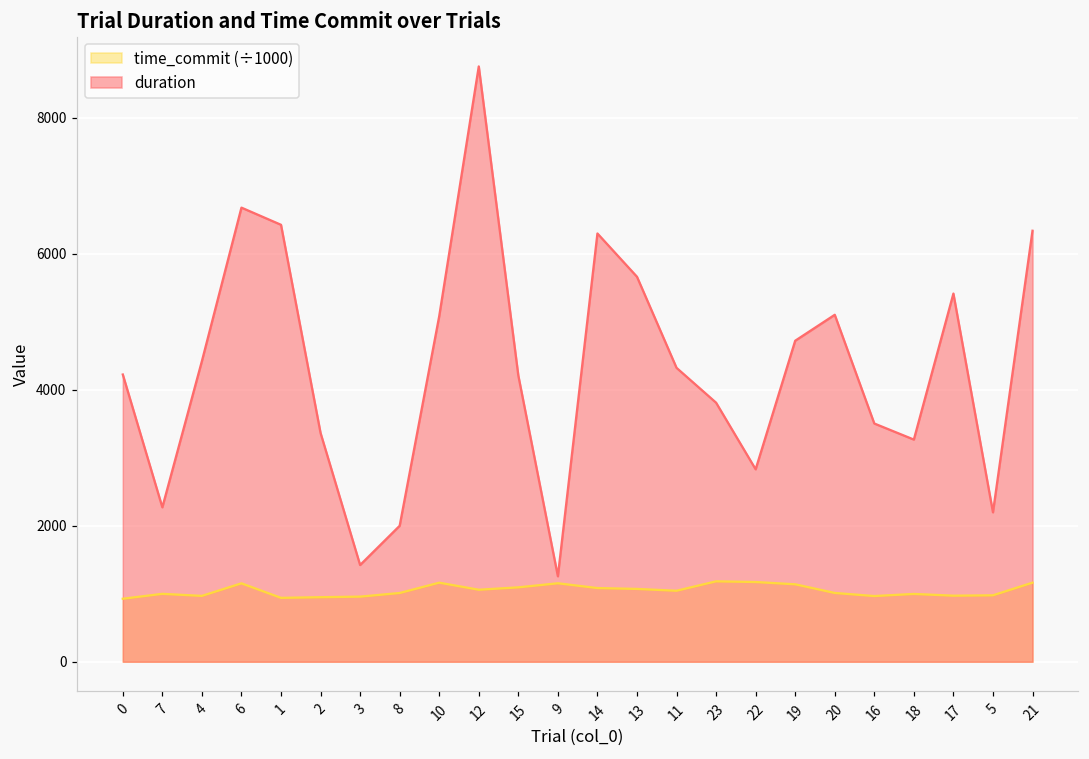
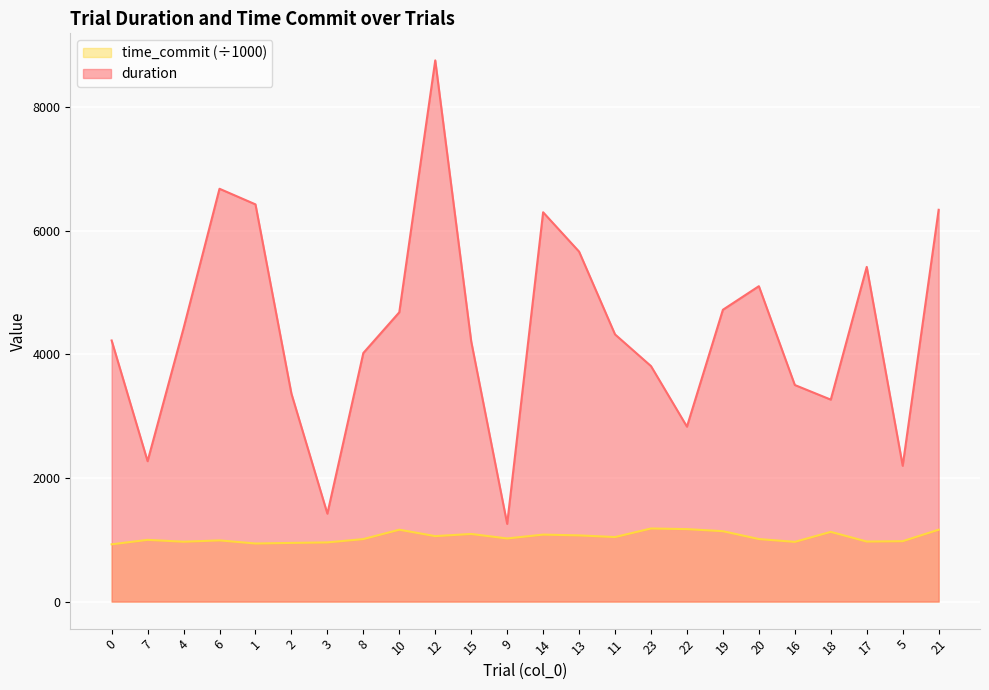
time_commit (÷1000), 6: 1200 -> 1000
duration, 8: 2000 -> 4000
duration, 10: 5100 -> 4700
time_commit (÷1000), 9: 1200 -> 1000
time_commit (÷1000), 18: 1000 -> 1100
